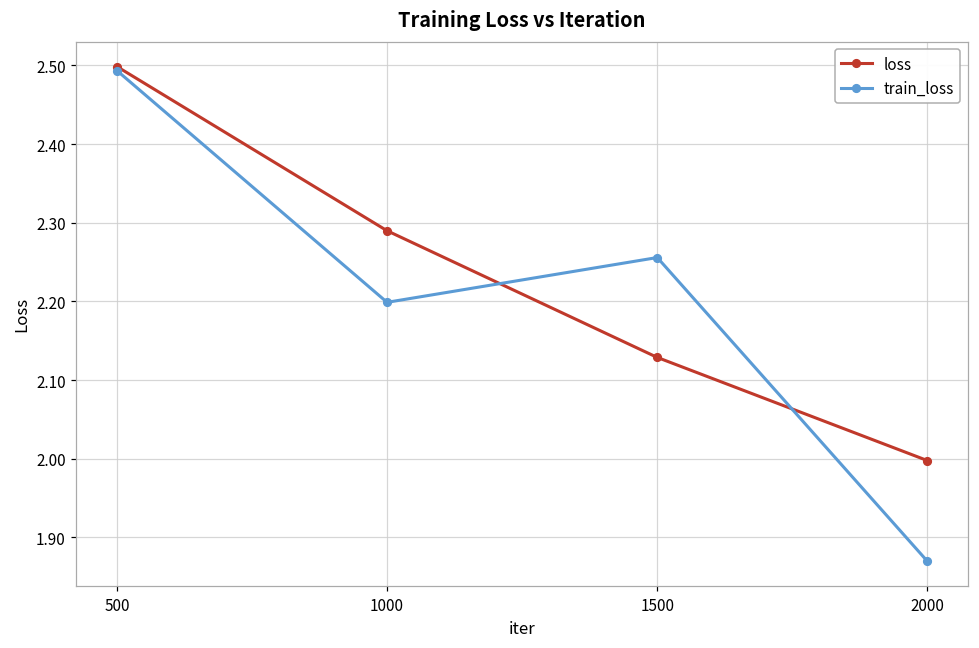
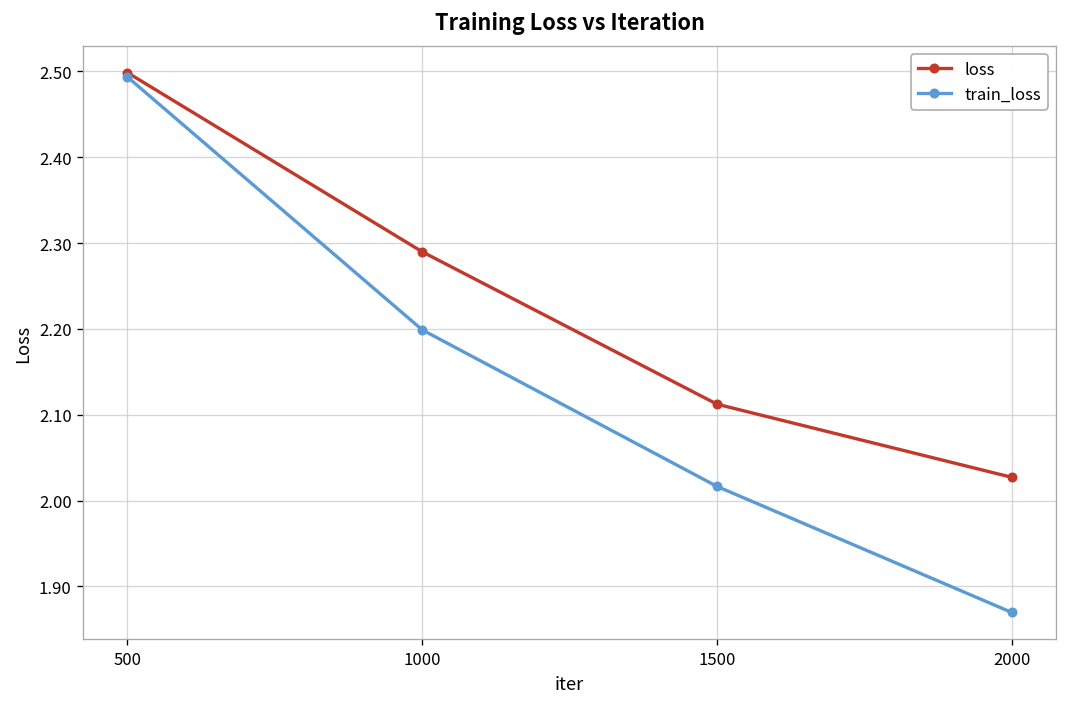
loss, 1500: 2.13 -> 2.11
train_loss, 1500: 2.26 -> 2.02
loss, 2000: 2.00 -> 2.03
